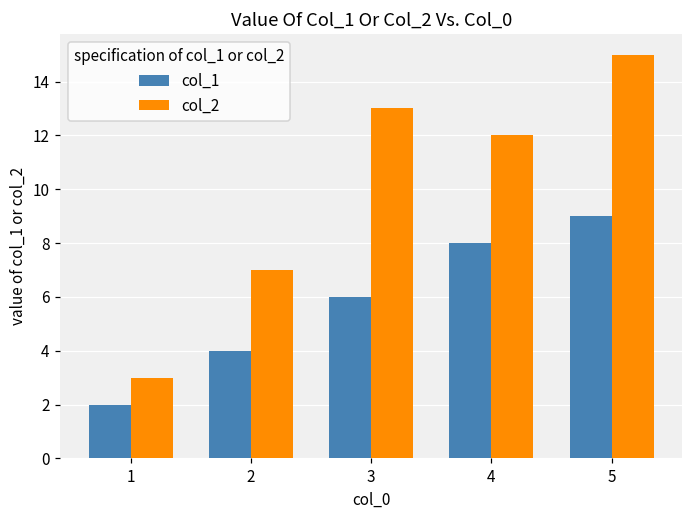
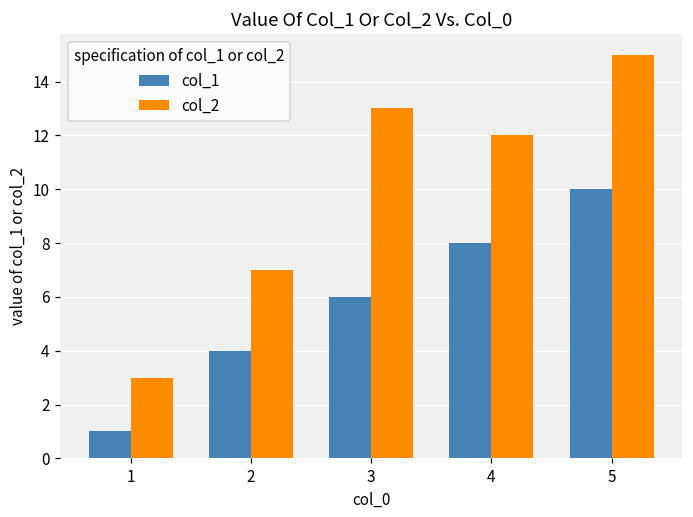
col_1, 1: 2 -> 1
col_1, 5: 9 -> 10
